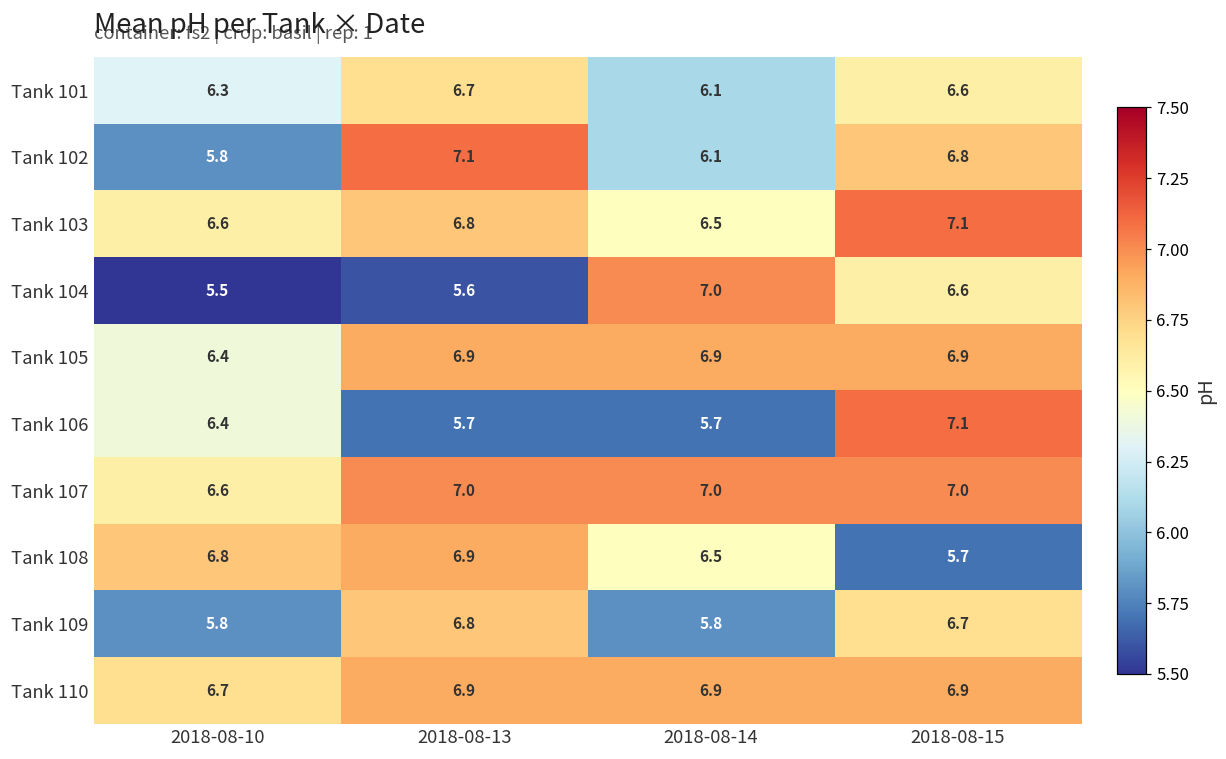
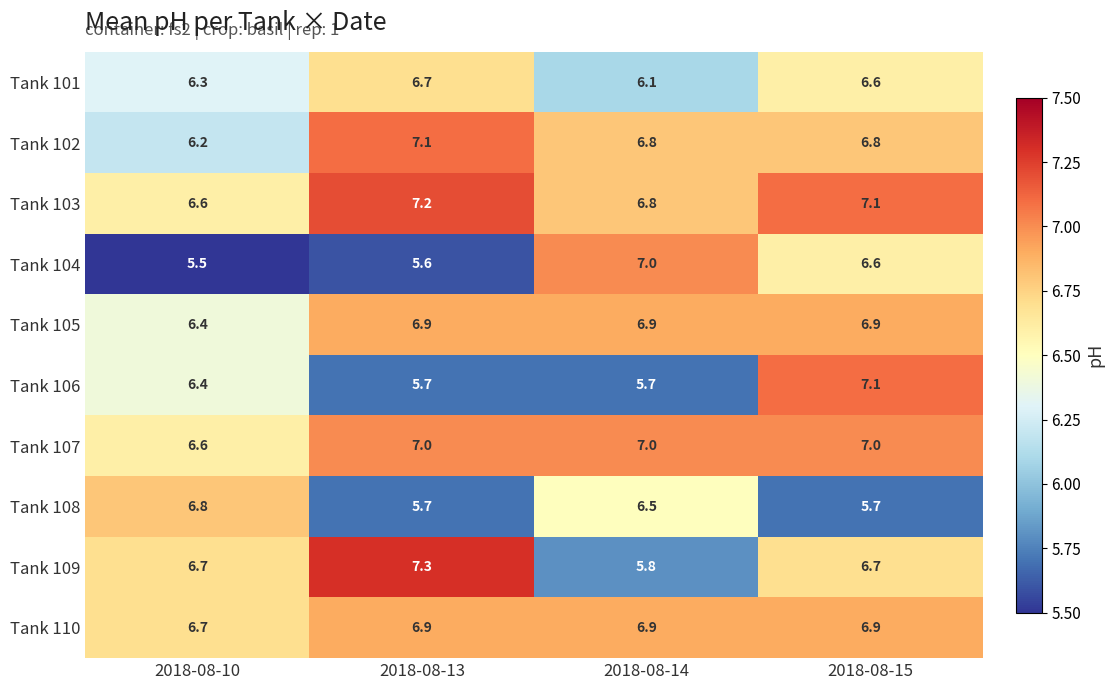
Tank 102, 2018-08-10: 5.8 -> 6.2
Tank 102, 2018-08-14: 6.1 -> 6.8
Tank 103, 2018-08-13: 6.8 -> 7.2
Tank 103, 2018-08-14: 6.5 -> 6.8
Tank 108, 2018-08-13: 6.9 -> 5.7
Tank 109, 2018-08-10: 5.8 -> 6.7
Tank 109, 2018-08-13: 6.8 -> 7.3
